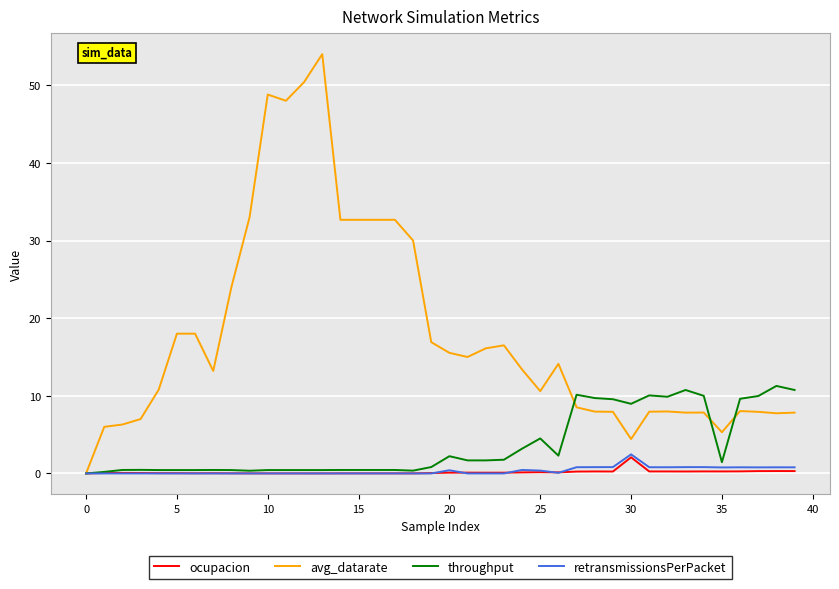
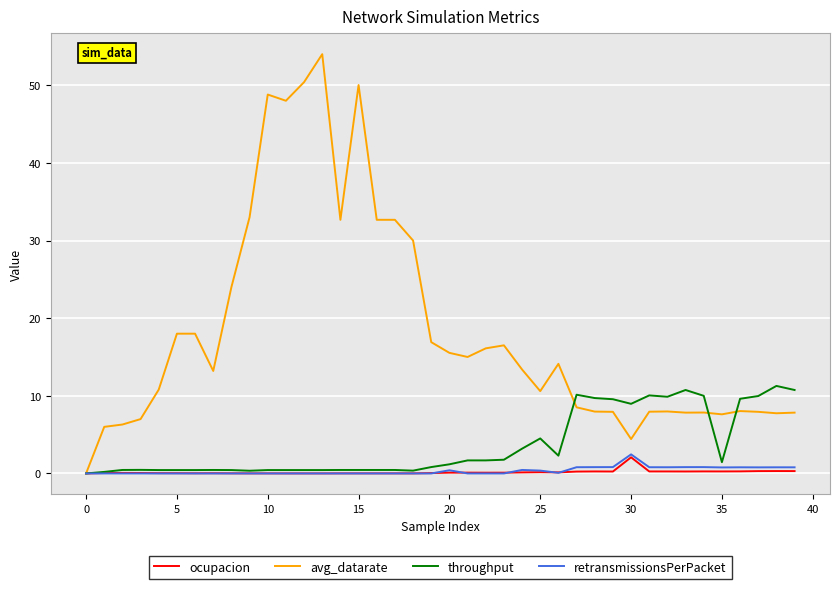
avg_datarate, 15: 33 -> 50
throughput, 20: 2 -> 1
avg_datarate, 35: 5 -> 8
